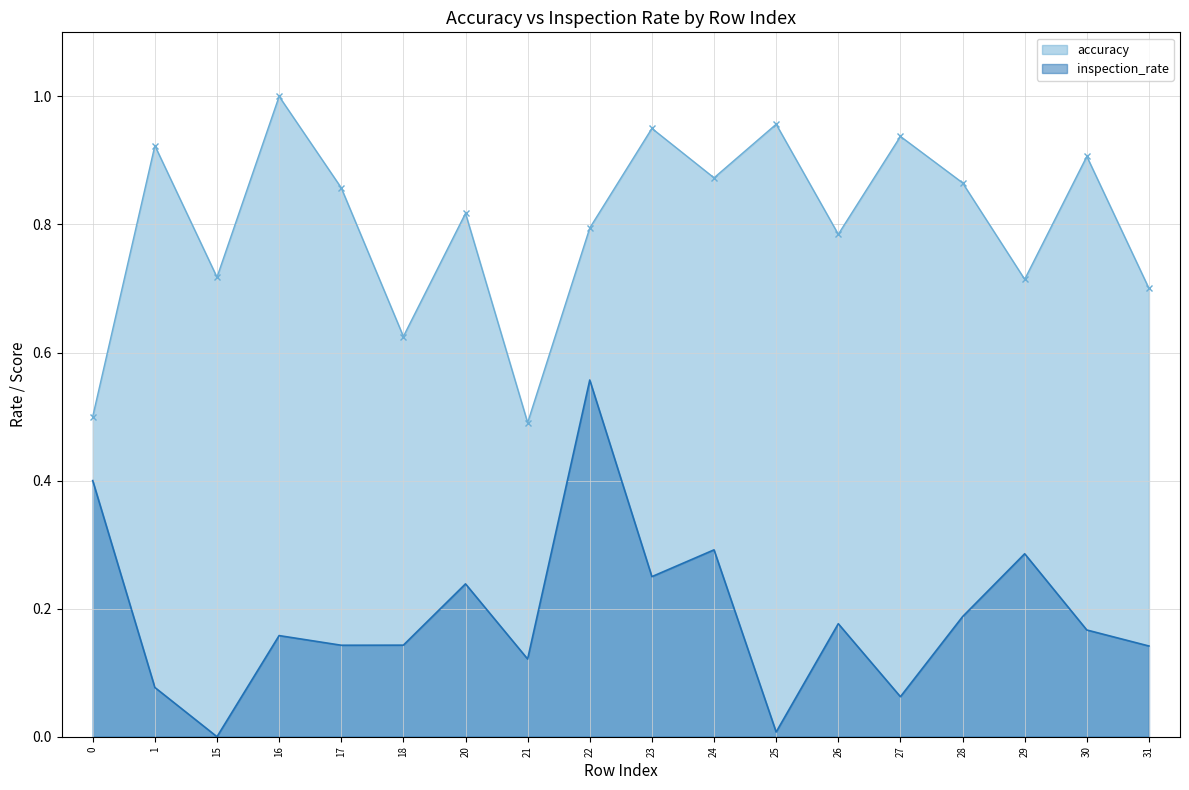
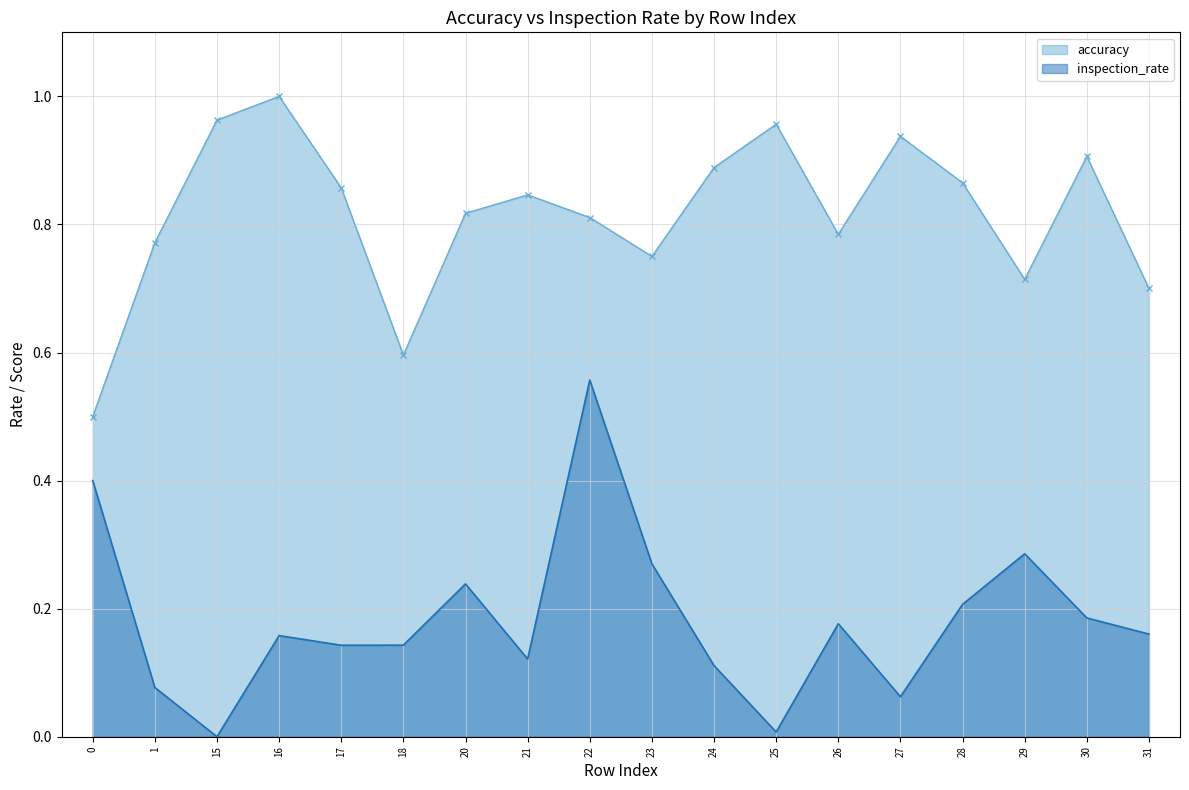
accuracy, 1: 0.92 -> 0.77
accuracy, 15: 0.72 -> 0.96
accuracy, 18: 0.63 -> 0.60
accuracy, 21: 0.49 -> 0.85
accuracy, 22: 0.79 -> 0.81
accuracy, 23: 0.95 -> 0.75
inspection_rate, 23: 0.25 -> 0.27
accuracy, 24: 0.87 -> 0.89
inspection_rate, 24: 0.29 -> 0.11
inspection_rate, 28: 0.19 -> 0.21
inspection_rate, 30: 0.17 -> 0.19
inspection_rate, 31: 0.14 -> 0.16
